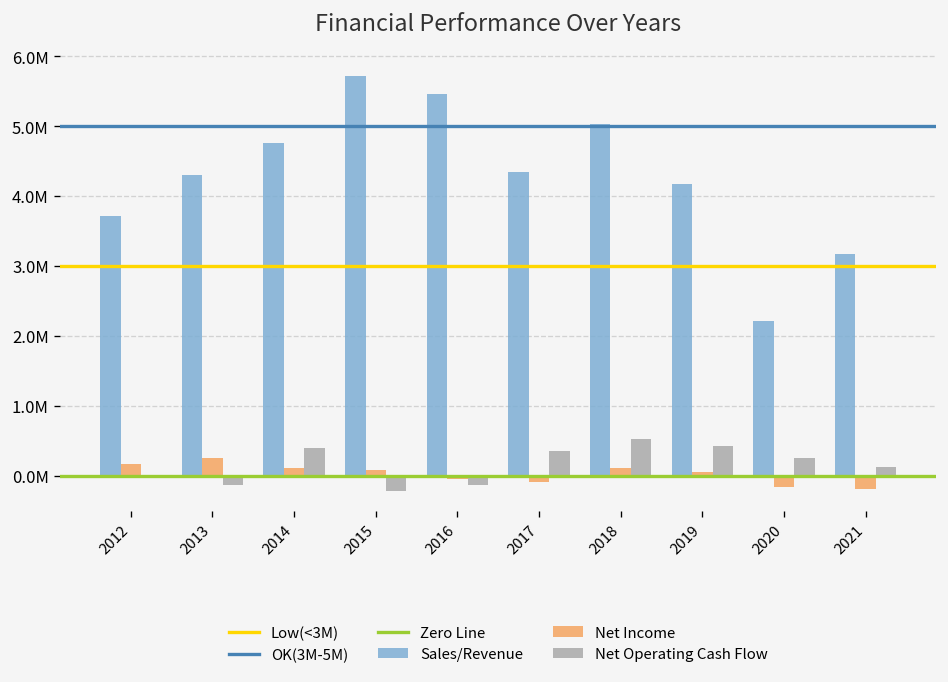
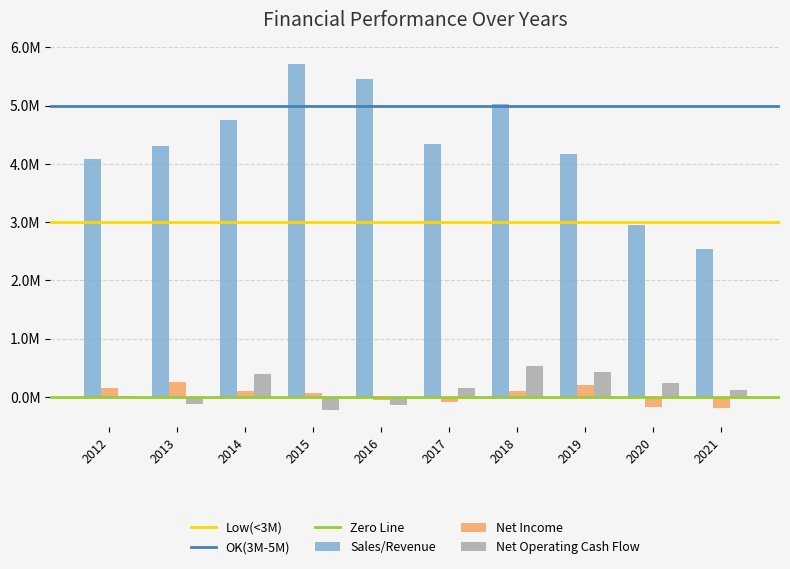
Sales/Revenue, 2012: 3700000 -> 4100000
Net Operating Cash Flow, 2017: 300000 -> 100000
Net Income, 2019: 0 -> 200000
Sales/Revenue, 2020: 2200000 -> 3000000
Sales/Revenue, 2021: 3200000 -> 2500000
